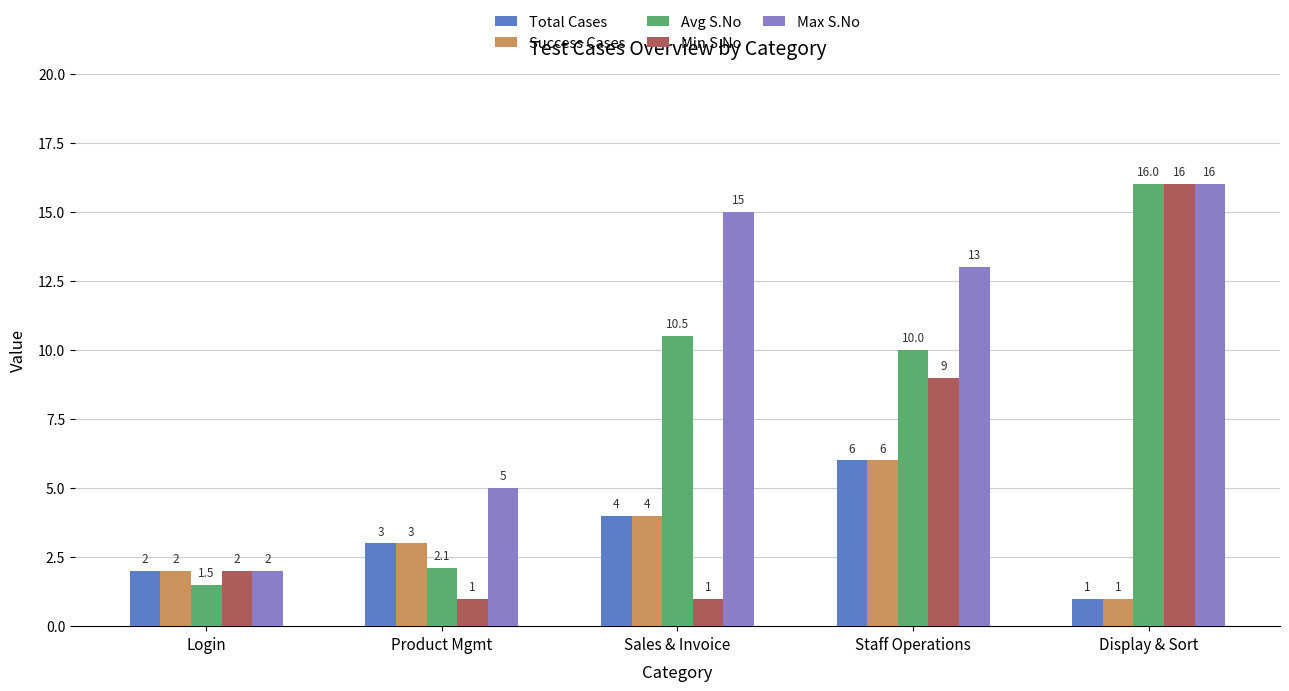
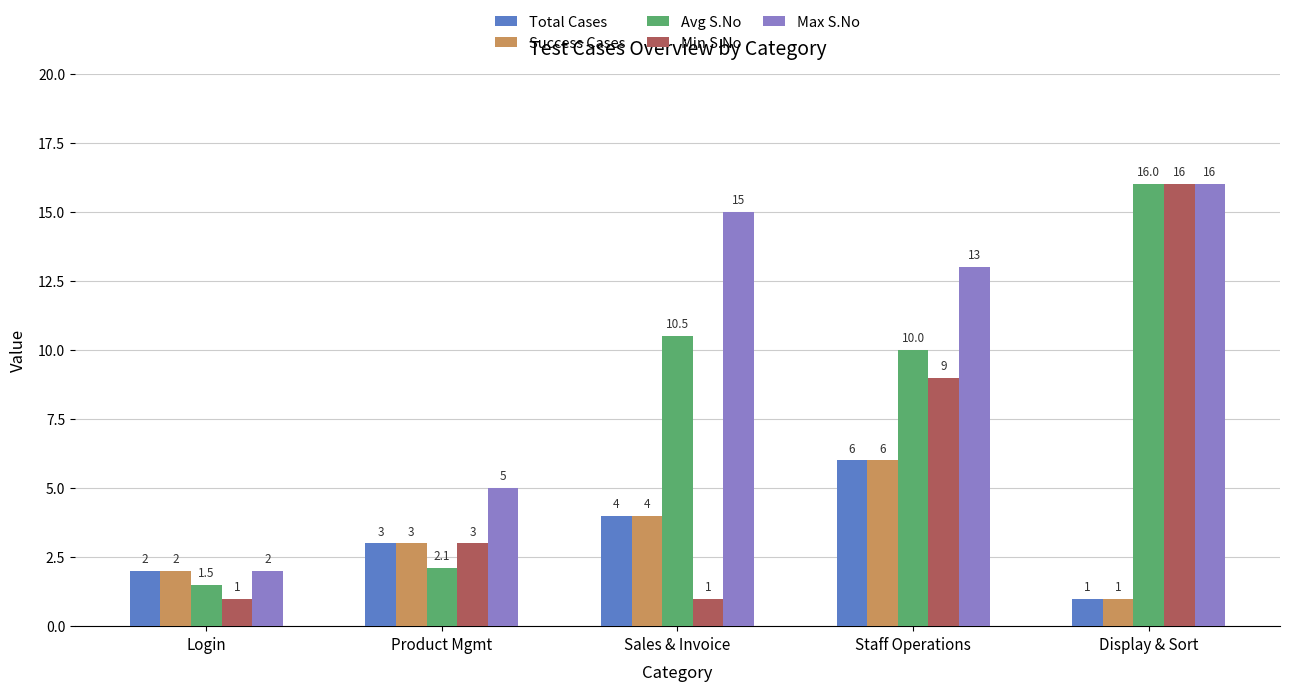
Min S.No, Login: 2 -> 1
Min S.No, Product Mgmt: 1 -> 3
